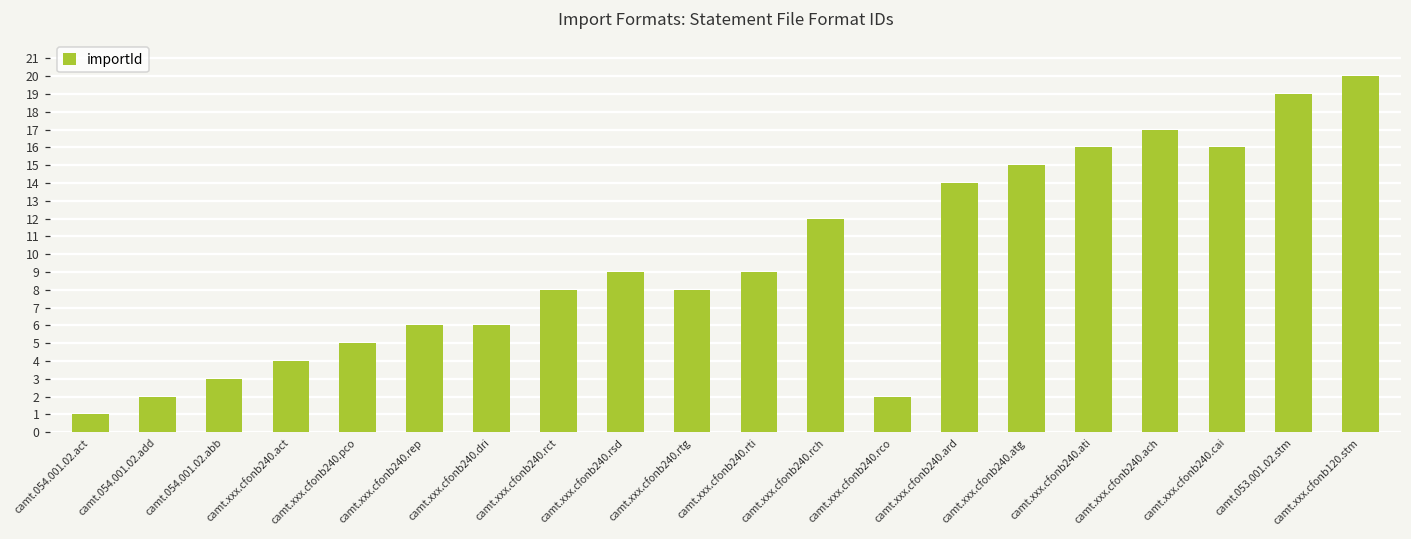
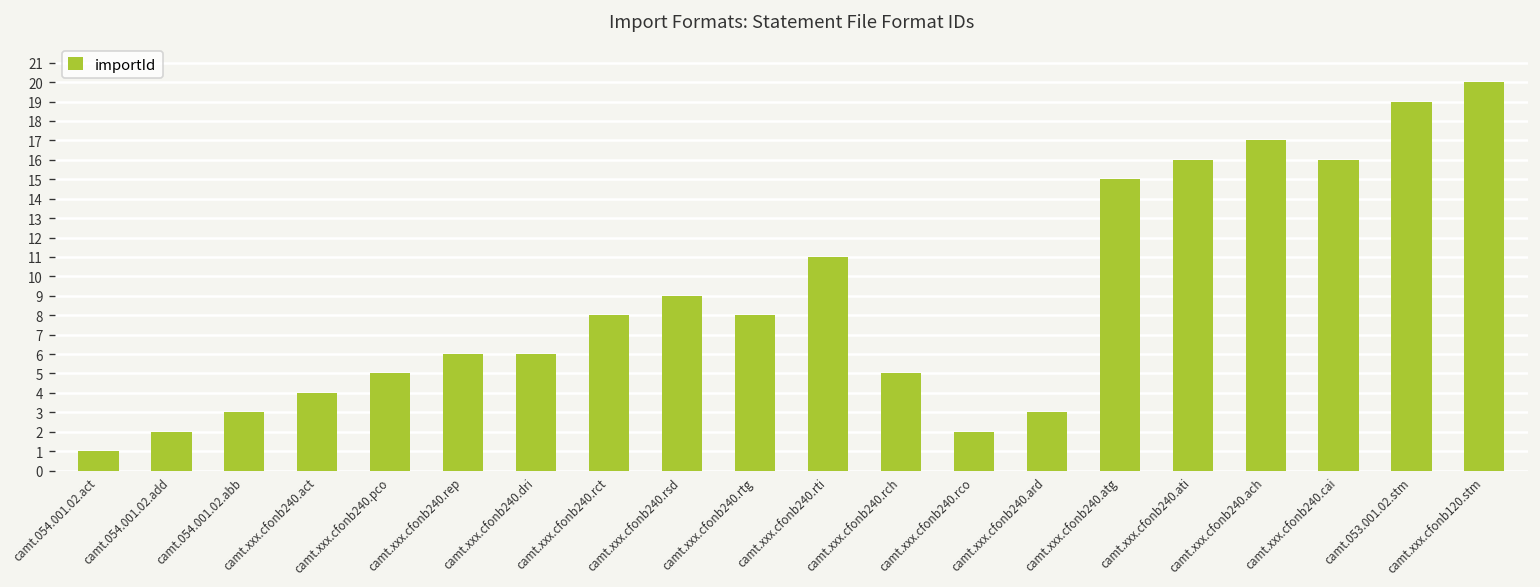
camt.xxx.cfonb240.rti: 9 -> 11
camt.xxx.cfonb240.rch: 12 -> 5
camt.xxx.cfonb240.ard: 14 -> 3
